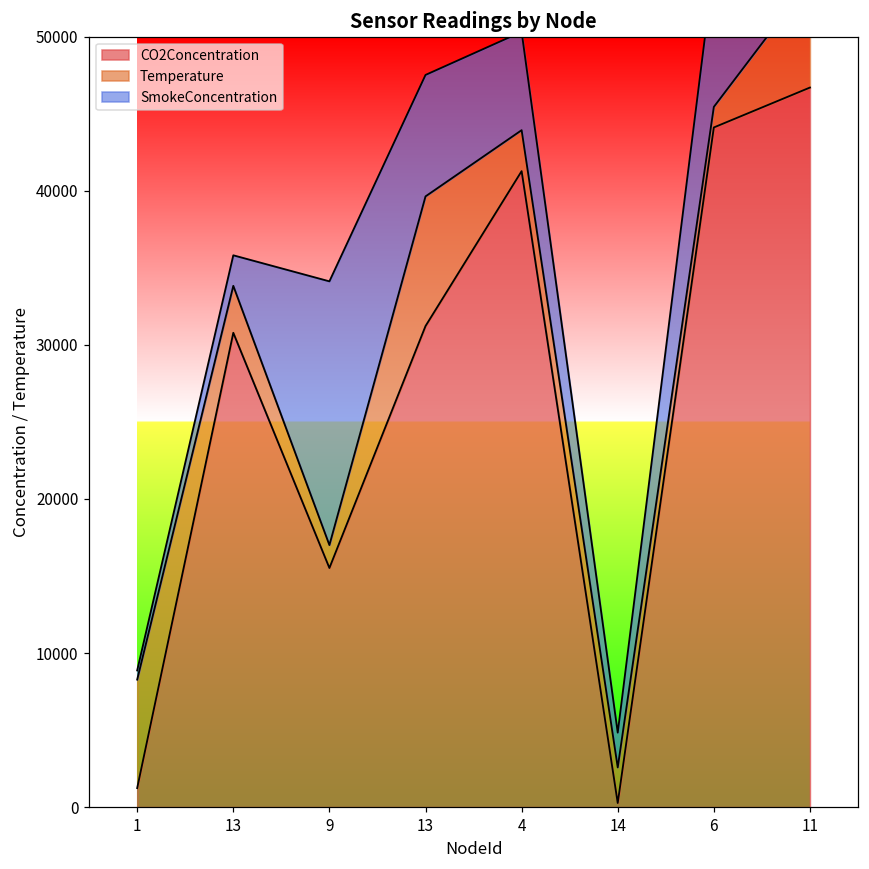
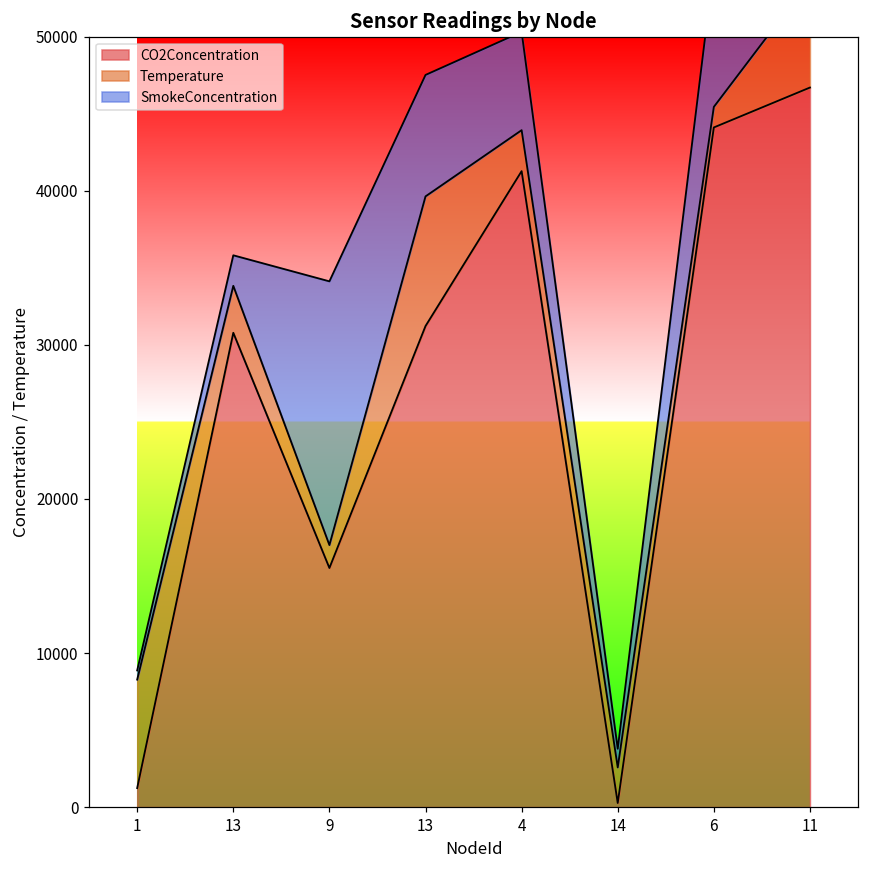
SmokeConcentration, 14: 2300 -> 1200
